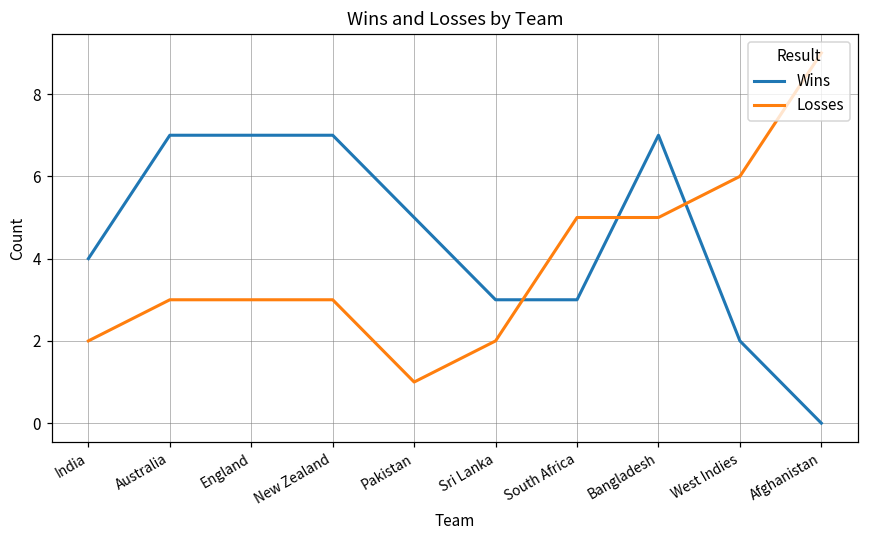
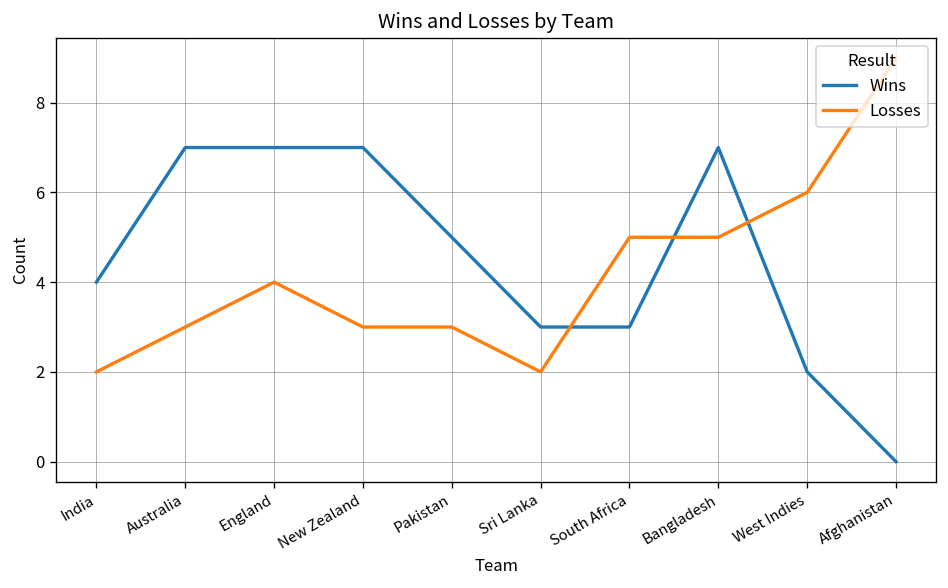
Losses, England: 3 -> 4
Losses, Pakistan: 1 -> 3
